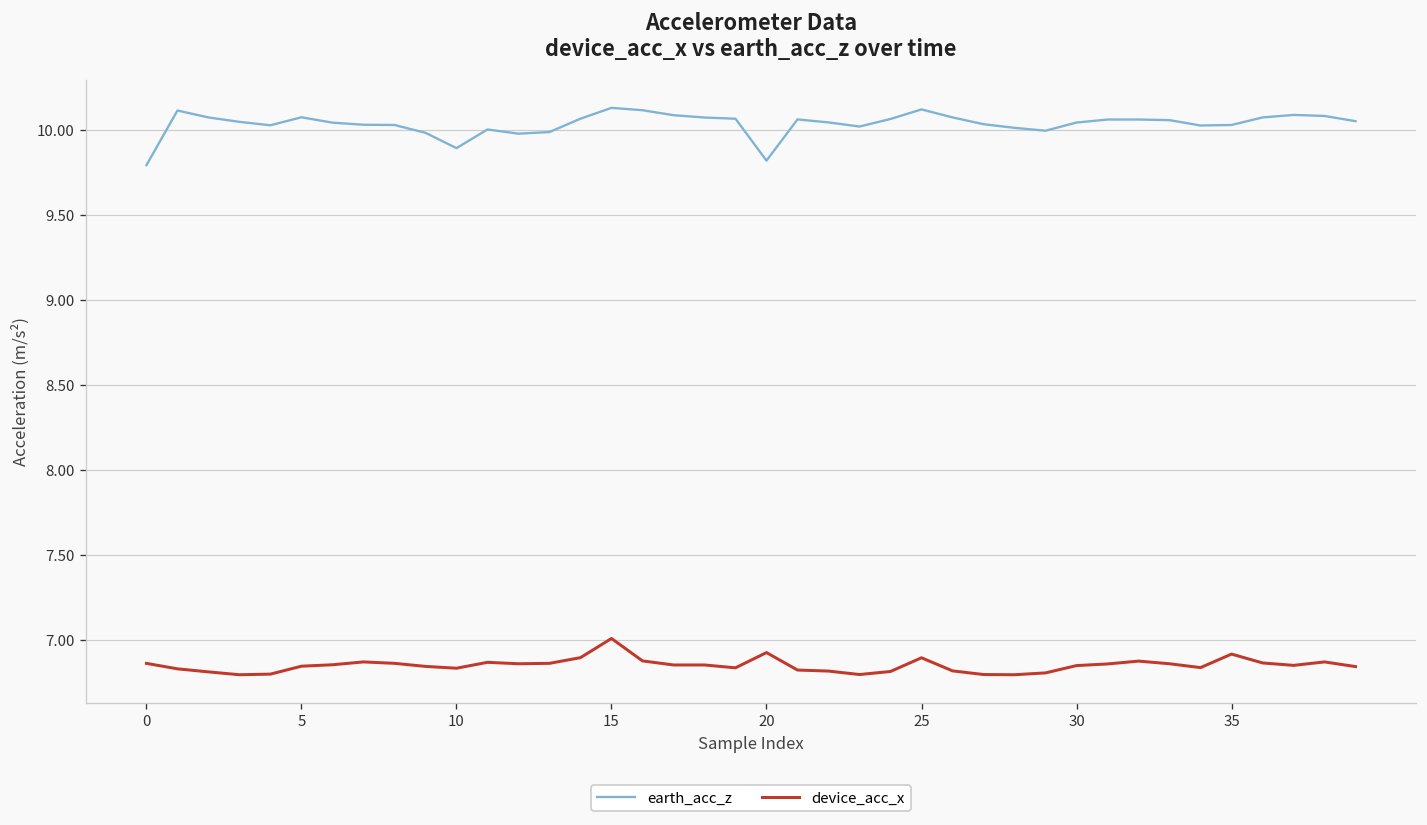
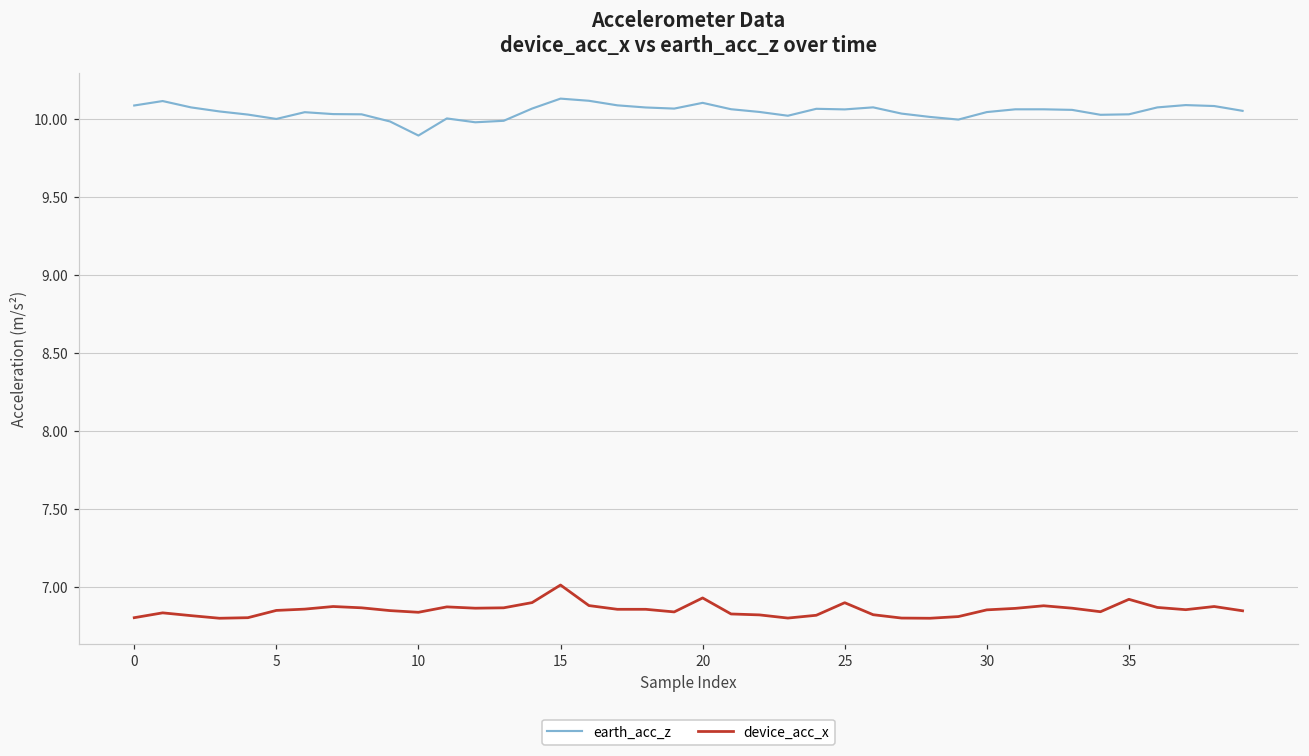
earth_acc_z, 0: 9.79 -> 10.09
device_acc_x, 0: 6.86 -> 6.80
earth_acc_z, 5: 10.08 -> 10.00
earth_acc_z, 20: 9.82 -> 10.10
earth_acc_z, 25: 10.12 -> 10.06
